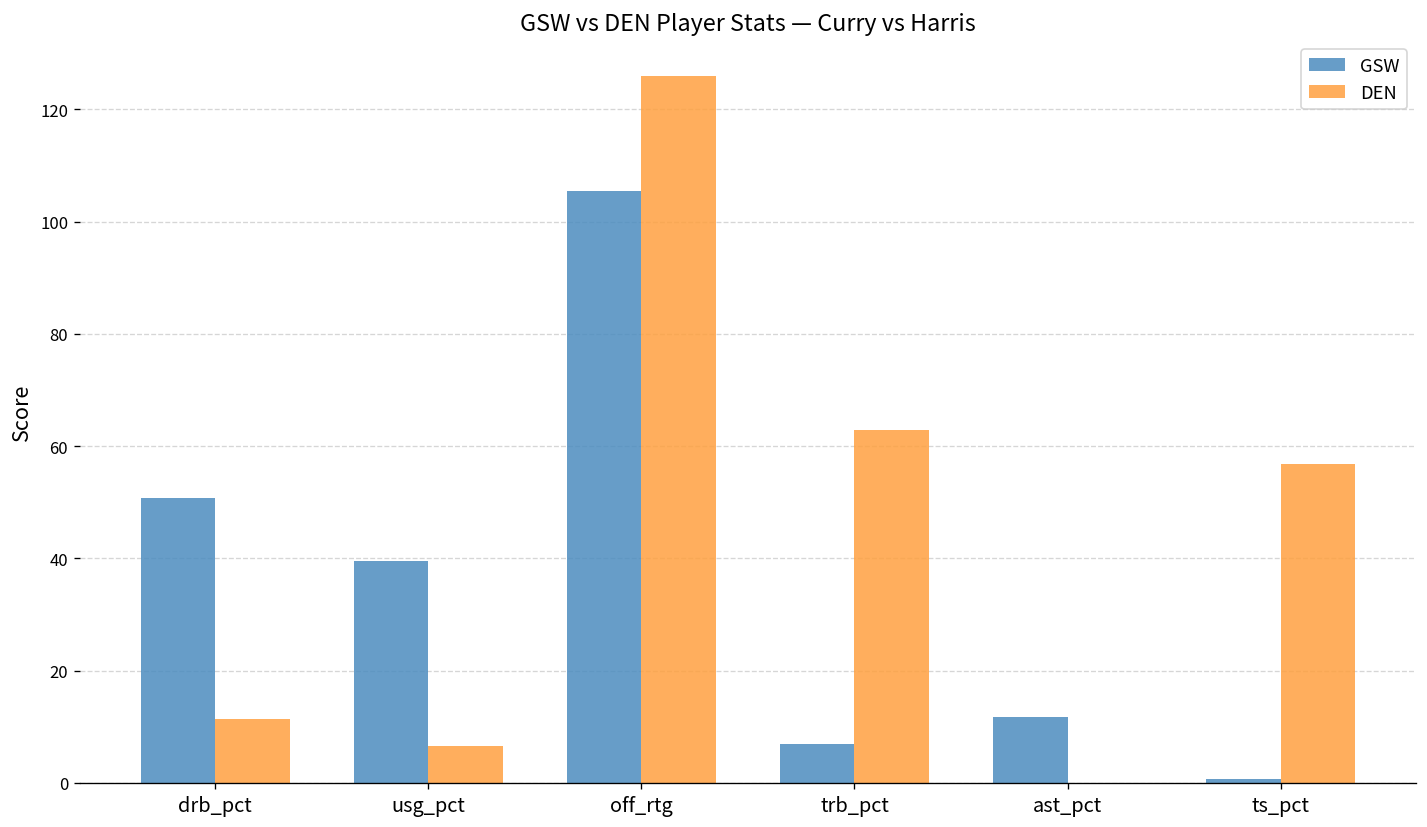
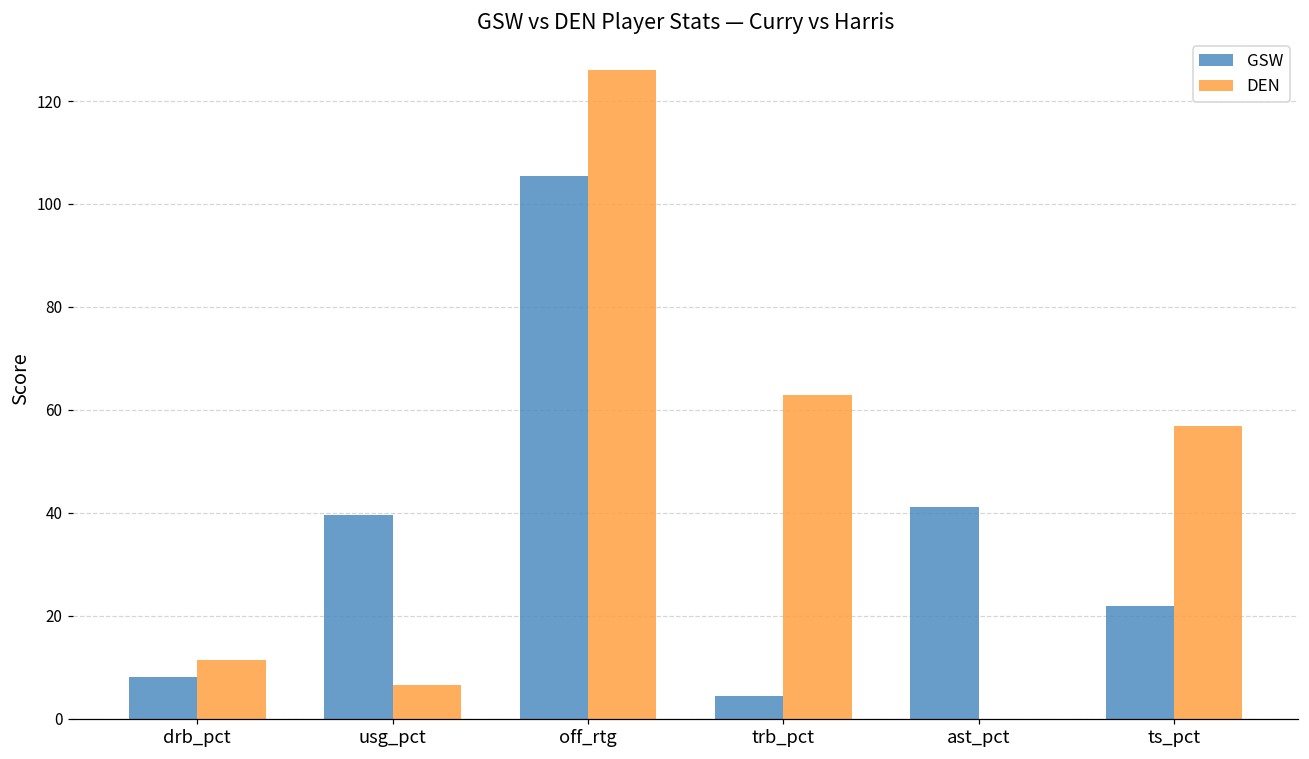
GSW, drb_pct: 51 -> 8
GSW, trb_pct: 7 -> 4
GSW, ast_pct: 12 -> 41
GSW, ts_pct: 1 -> 22
